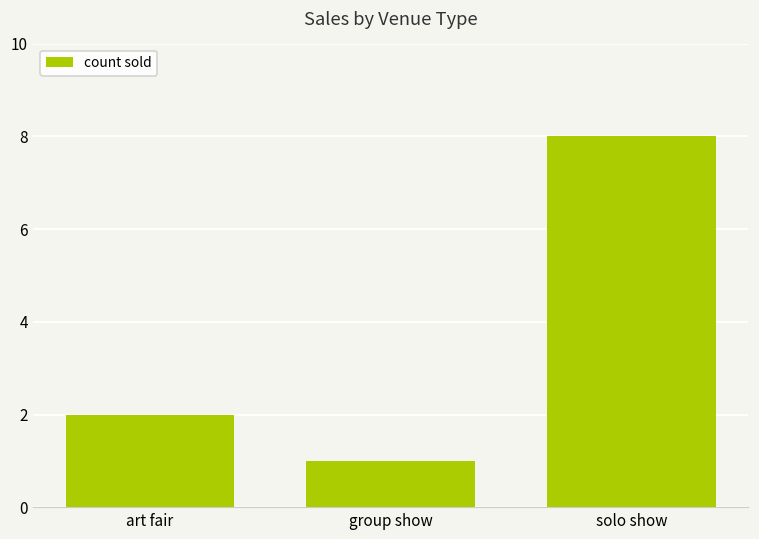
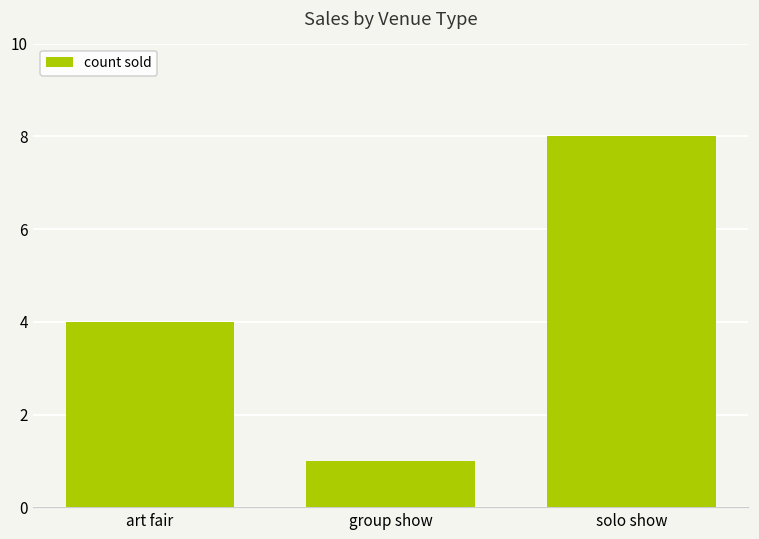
art fair: 2 -> 4
